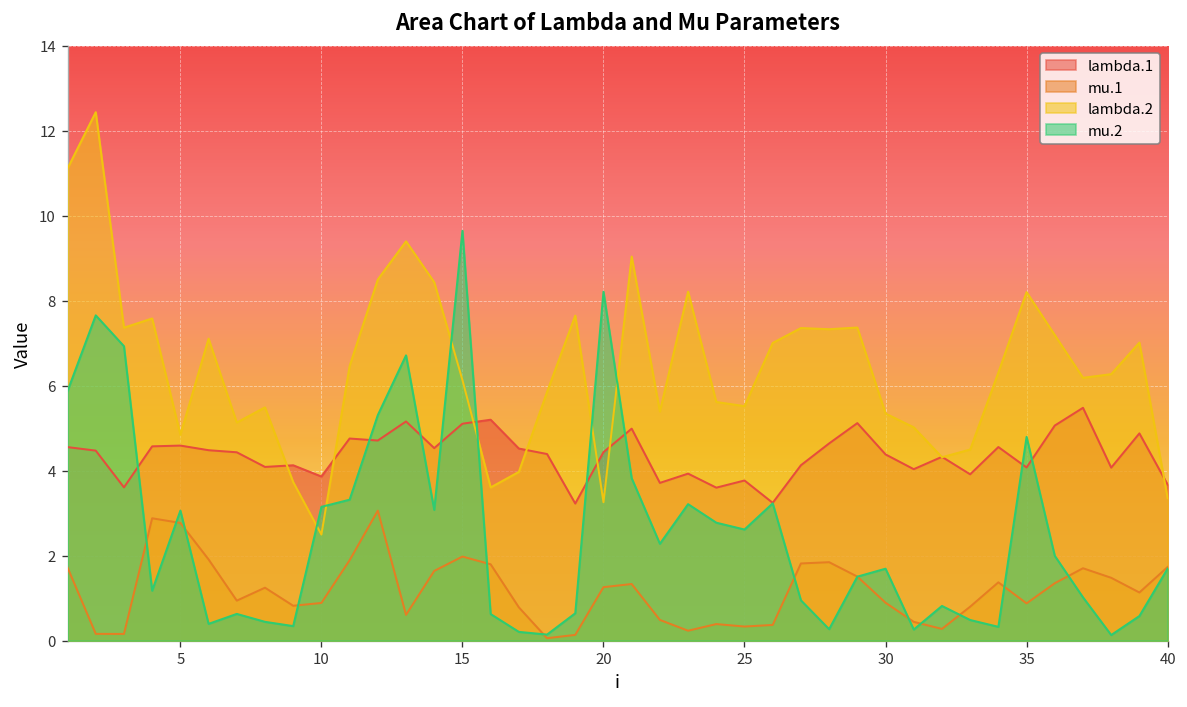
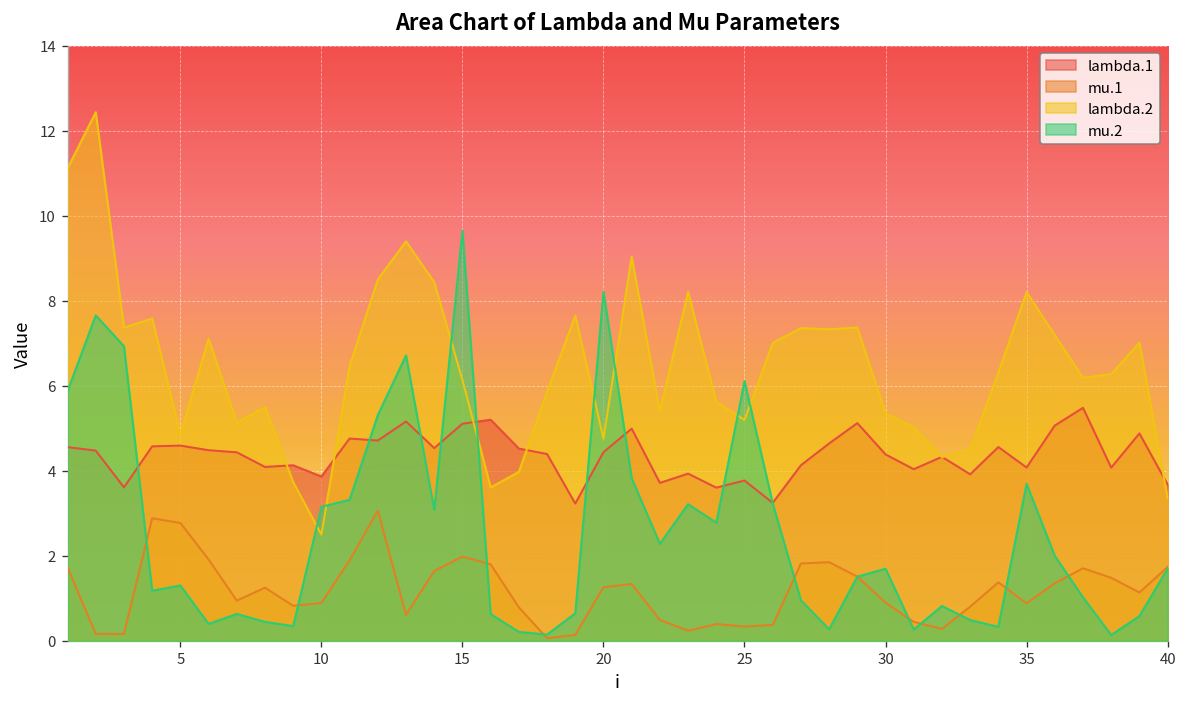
mu.2, 5: 3.1 -> 1.3
lambda.2, 20: 3.3 -> 4.8
lambda.2, 25: 5.5 -> 5.2
mu.2, 25: 2.6 -> 6.1
mu.2, 35: 4.8 -> 3.7
